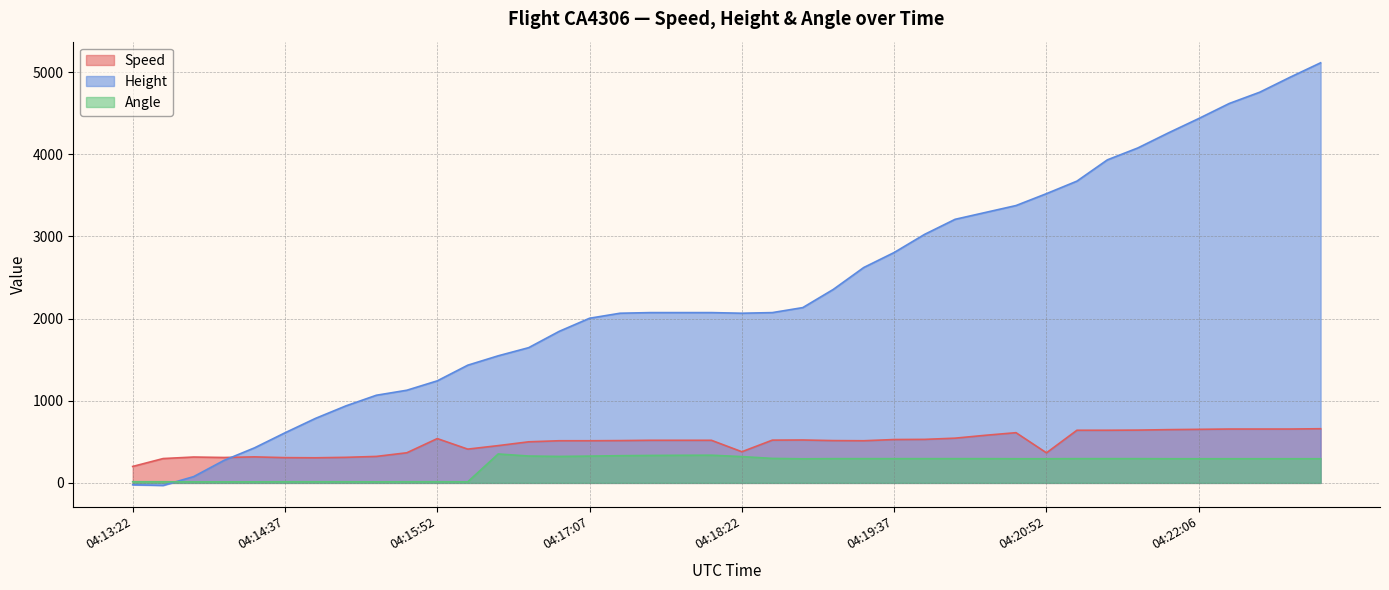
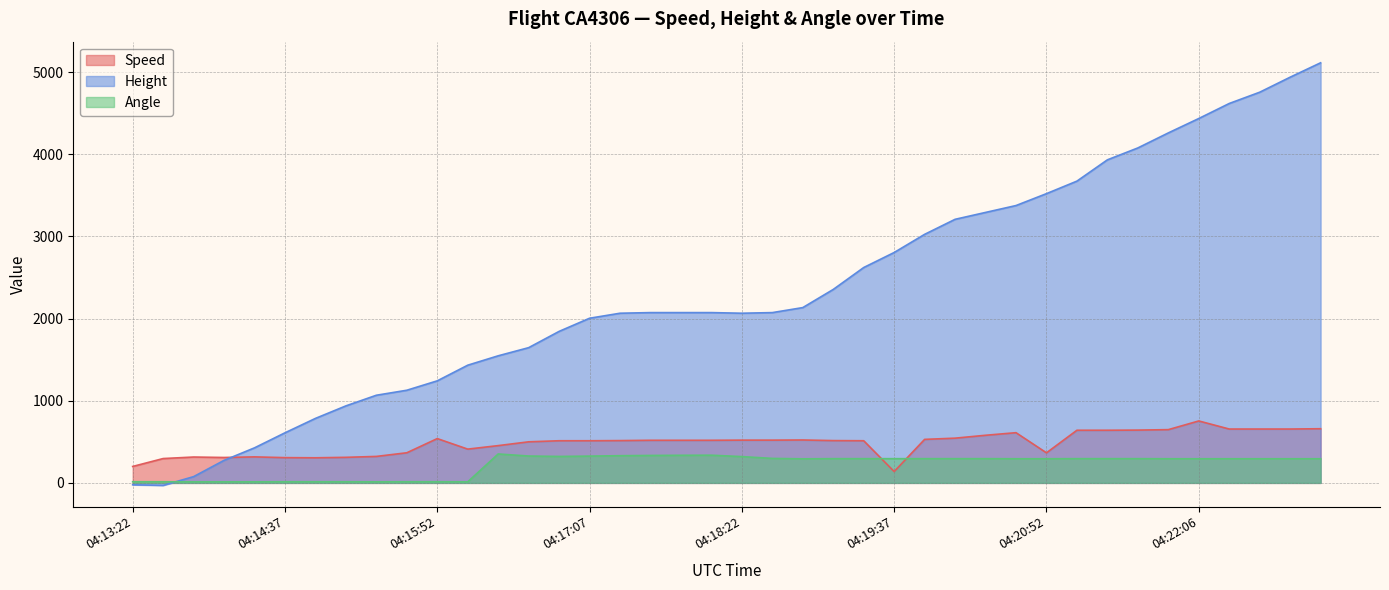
Speed, 04:18:22: 400 -> 500
Speed, 04:19:37: 500 -> 100
Speed, 04:22:06: 700 -> 800
